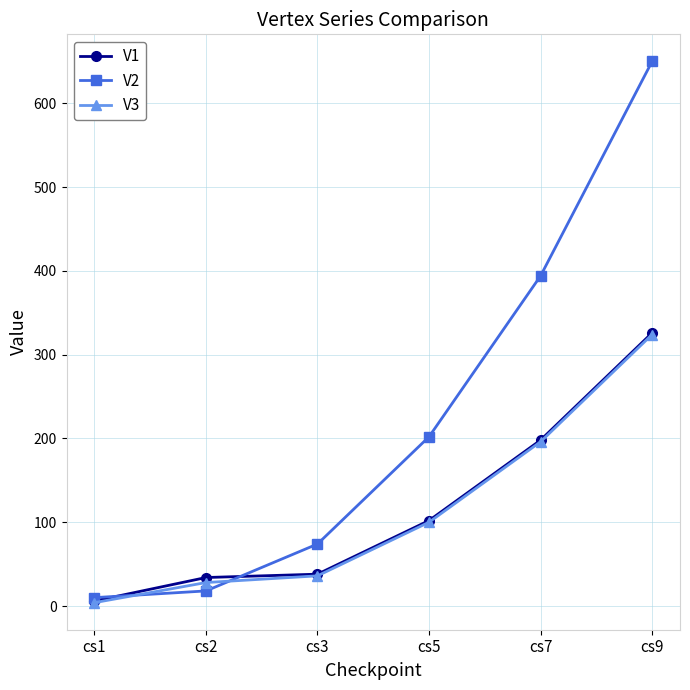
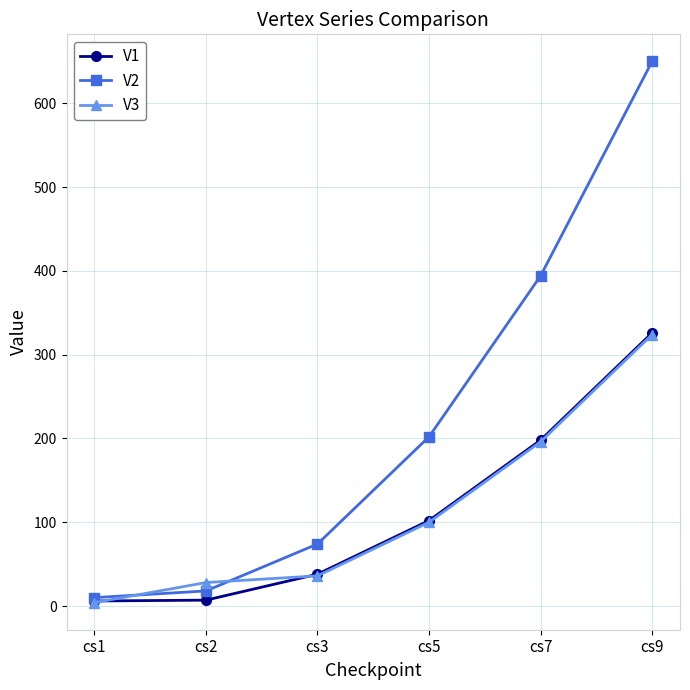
V1, cs2: 30 -> 10
